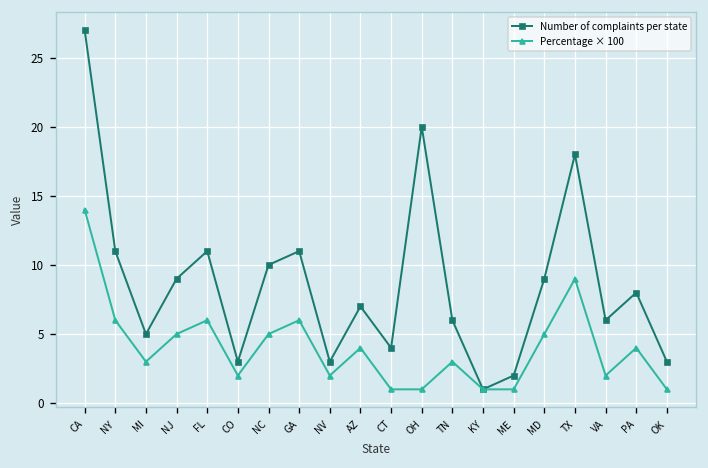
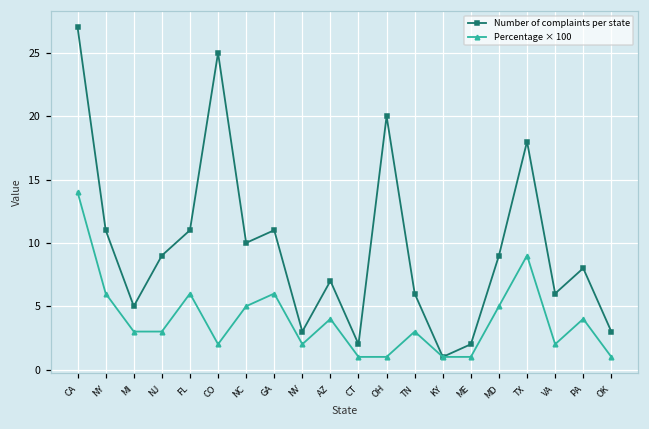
Percentage × 100, NJ: 5.0 -> 3.0
Number of complaints per state, CO: 3 -> 25
Number of complaints per state, CT: 4 -> 2
